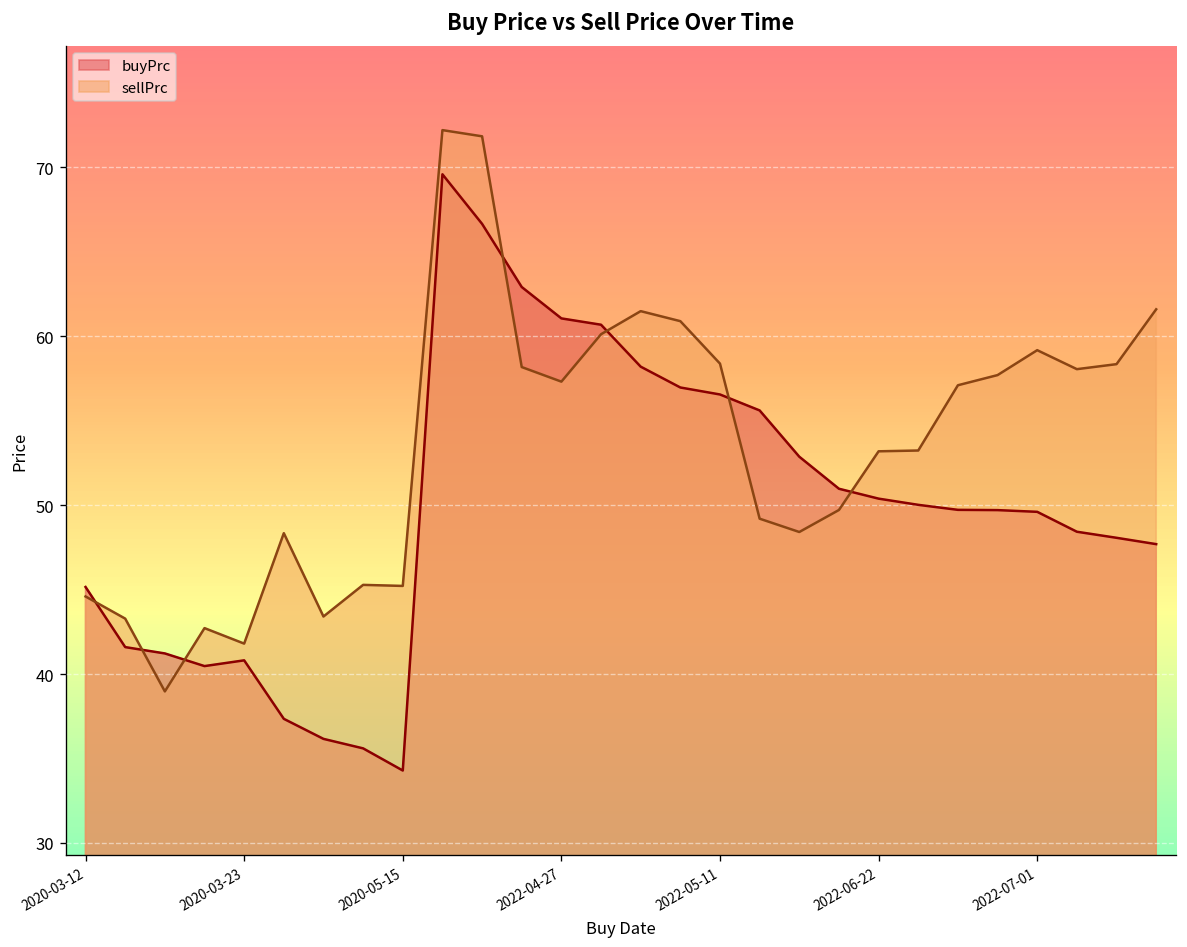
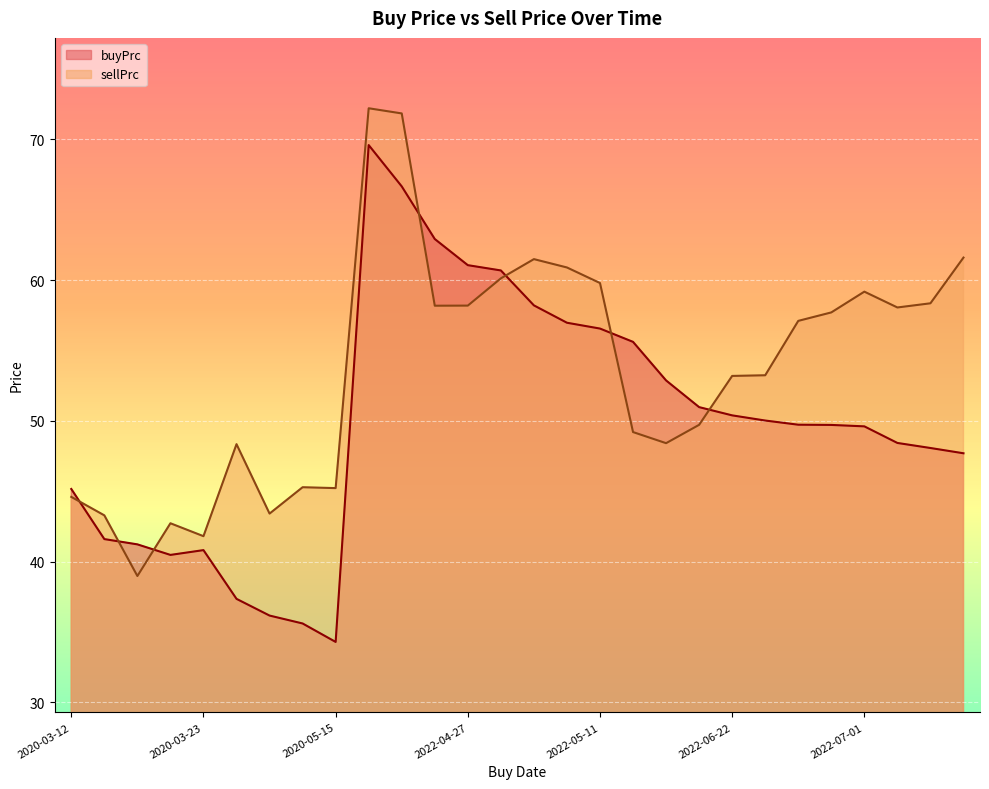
sellPrc, 2022-04-27: 57.3 -> 58.2
sellPrc, 2022-05-11: 58.4 -> 59.8
